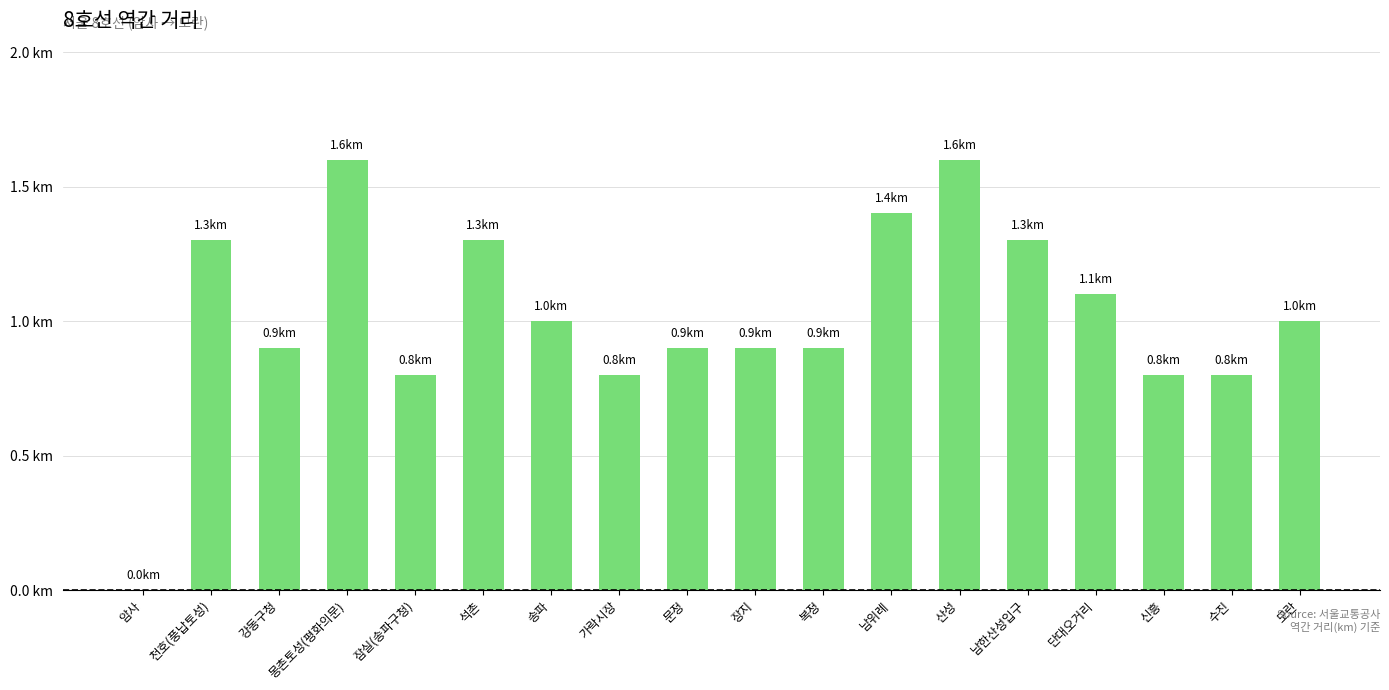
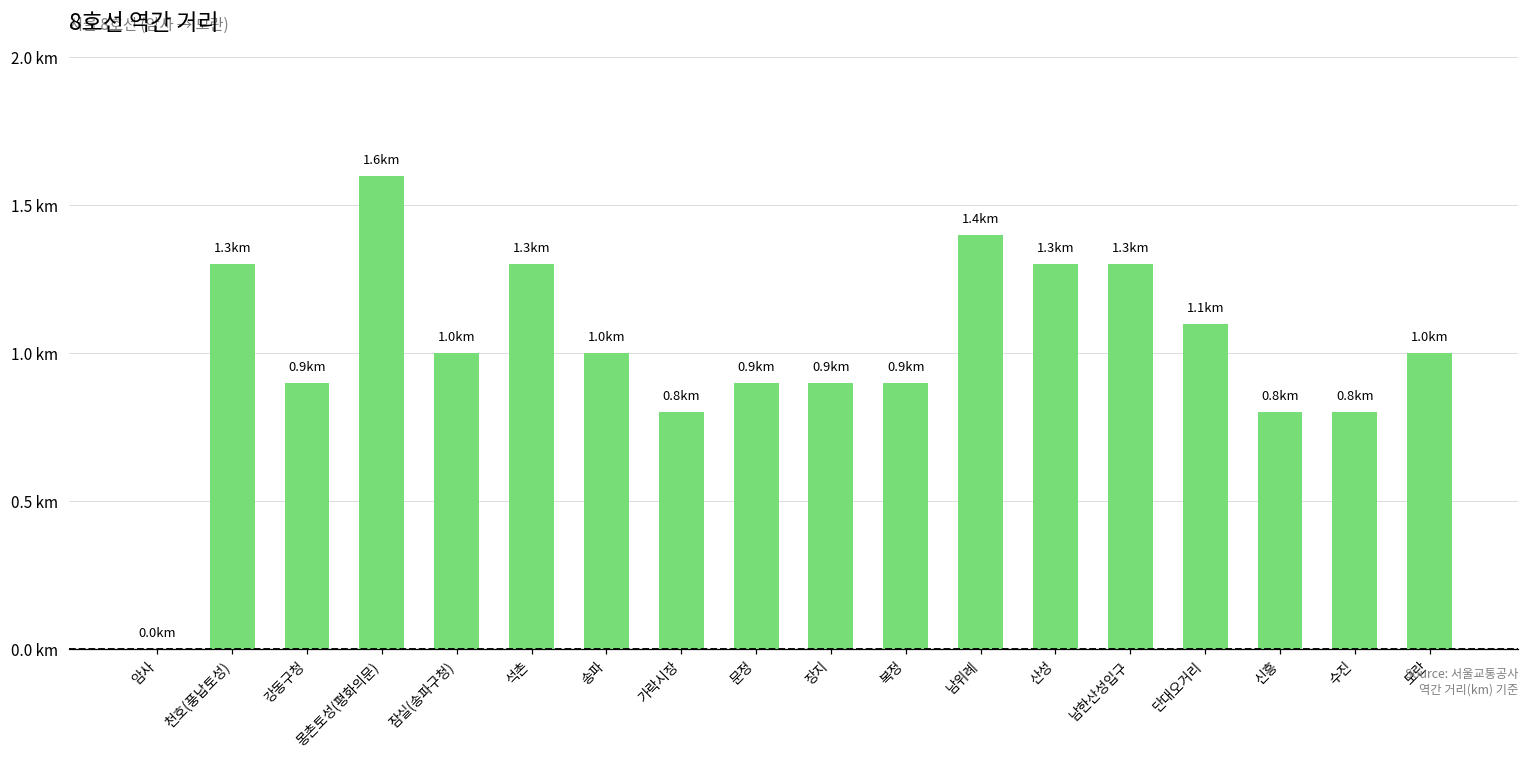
잠실(송파구청): 0.8 -> 1.0
산성: 1.6 -> 1.3
